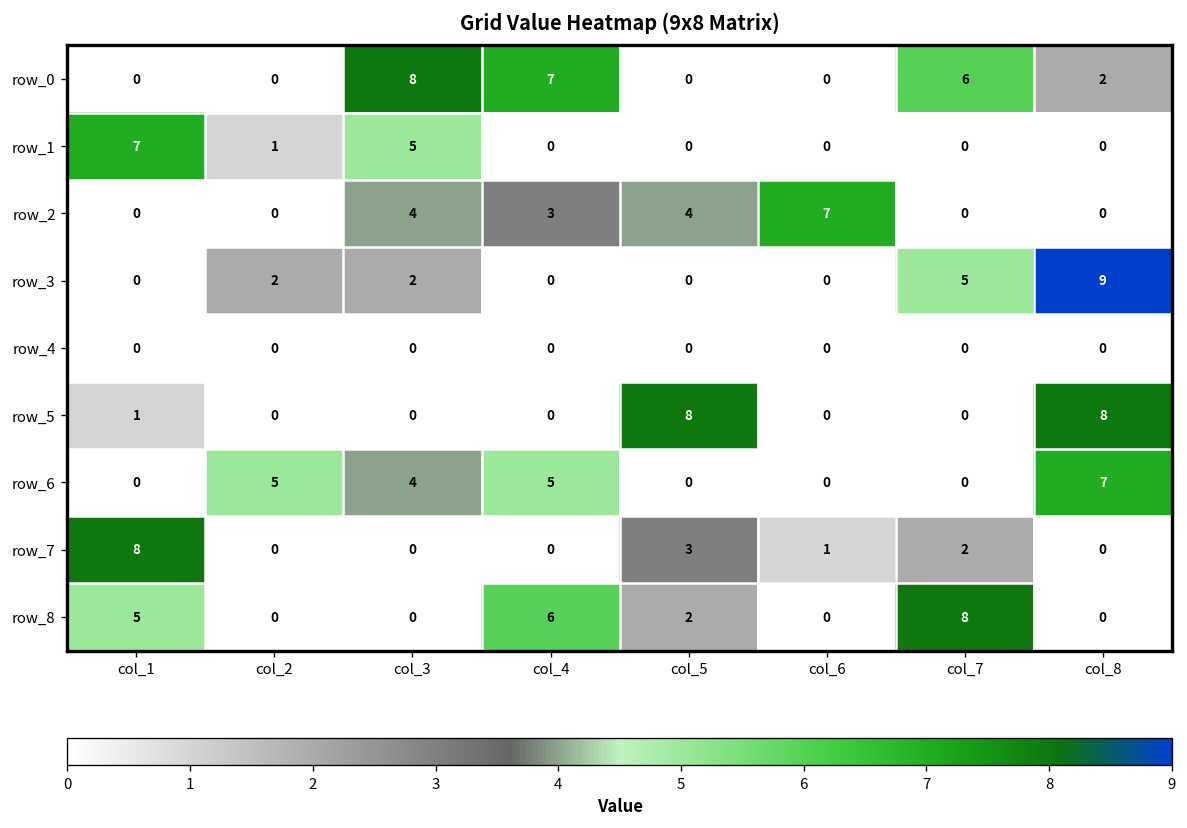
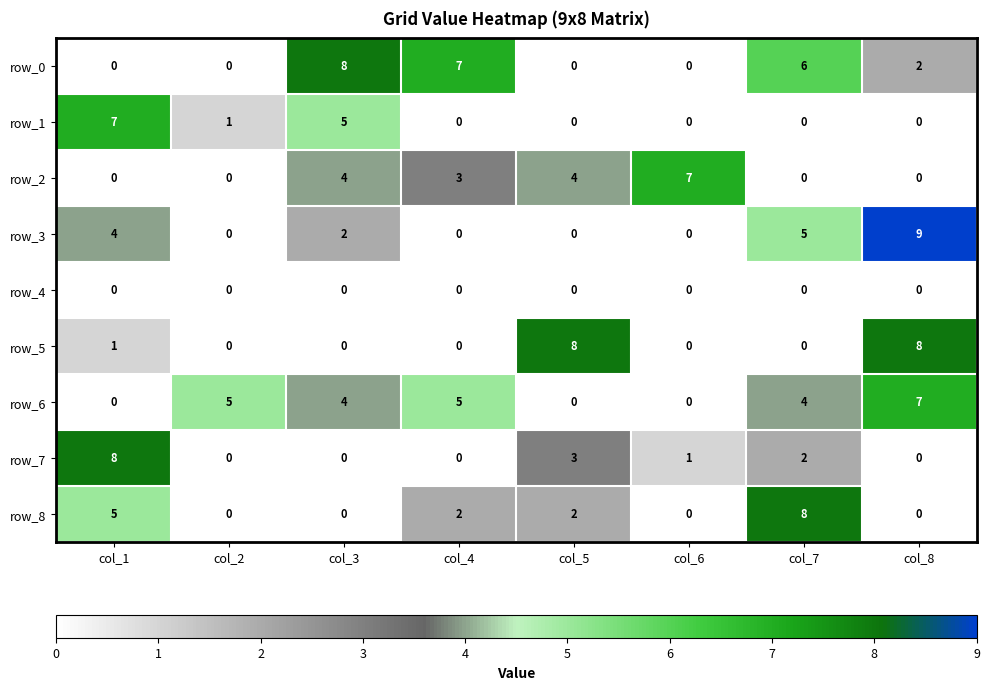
row_3, col_1: 0 -> 4
row_3, col_2: 2 -> 0
row_6, col_7: 0 -> 4
row_8, col_4: 6 -> 2
